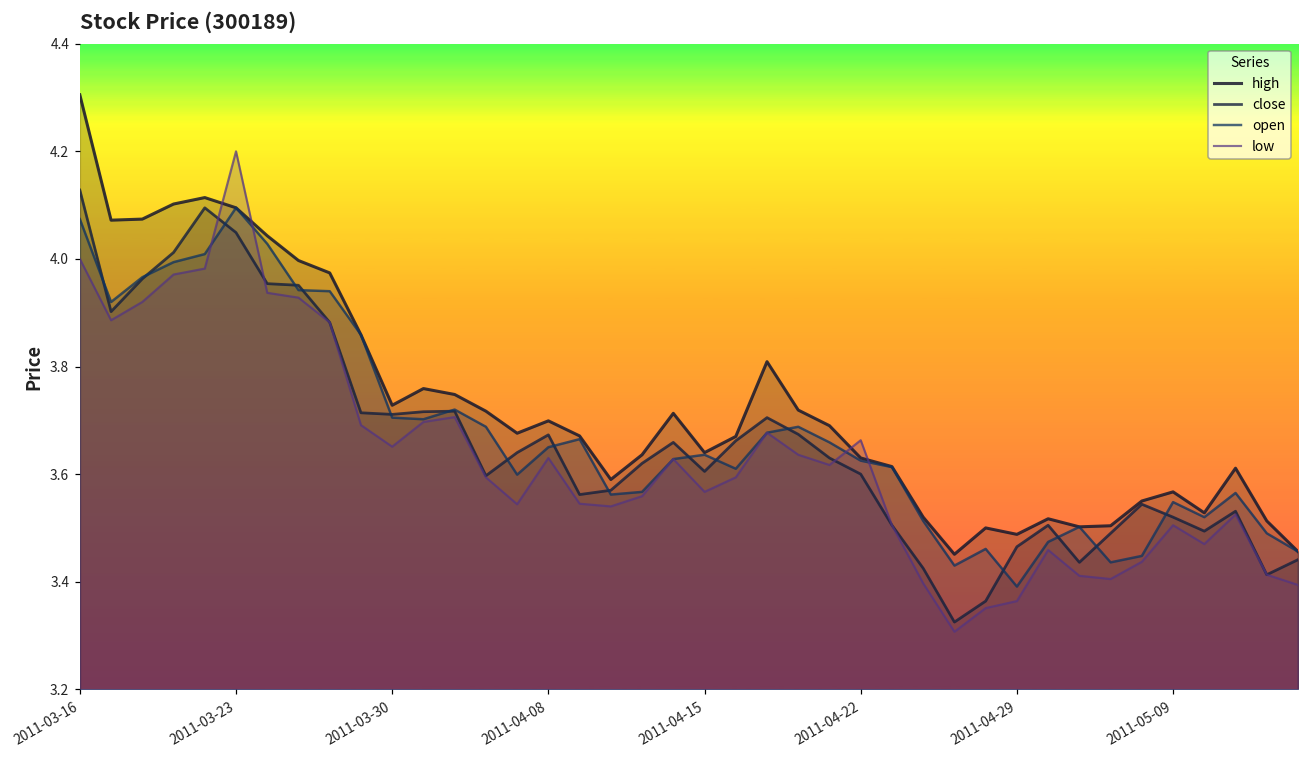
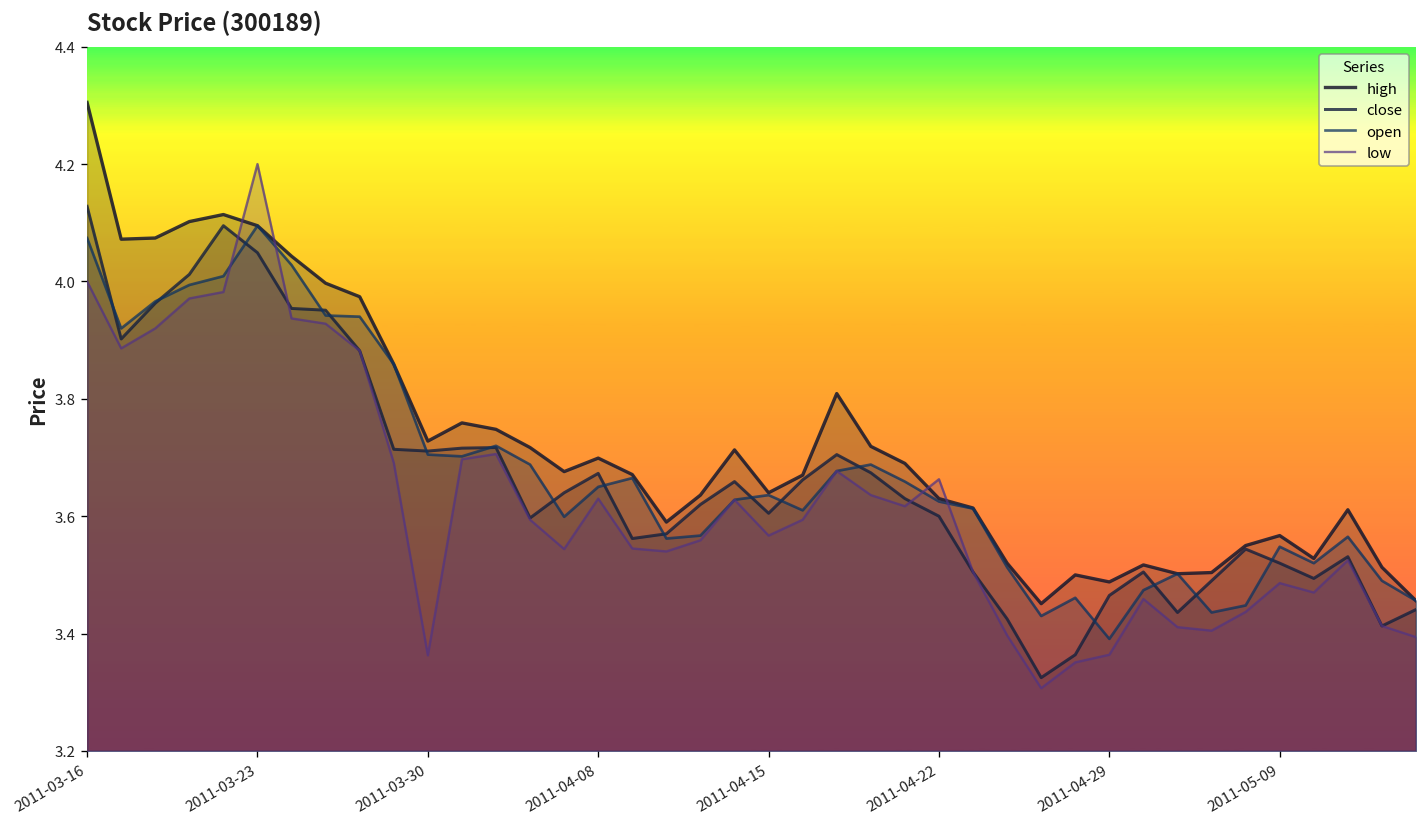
low, 2011-03-30: 3.65 -> 3.36
low, 2011-05-09: 3.51 -> 3.49
